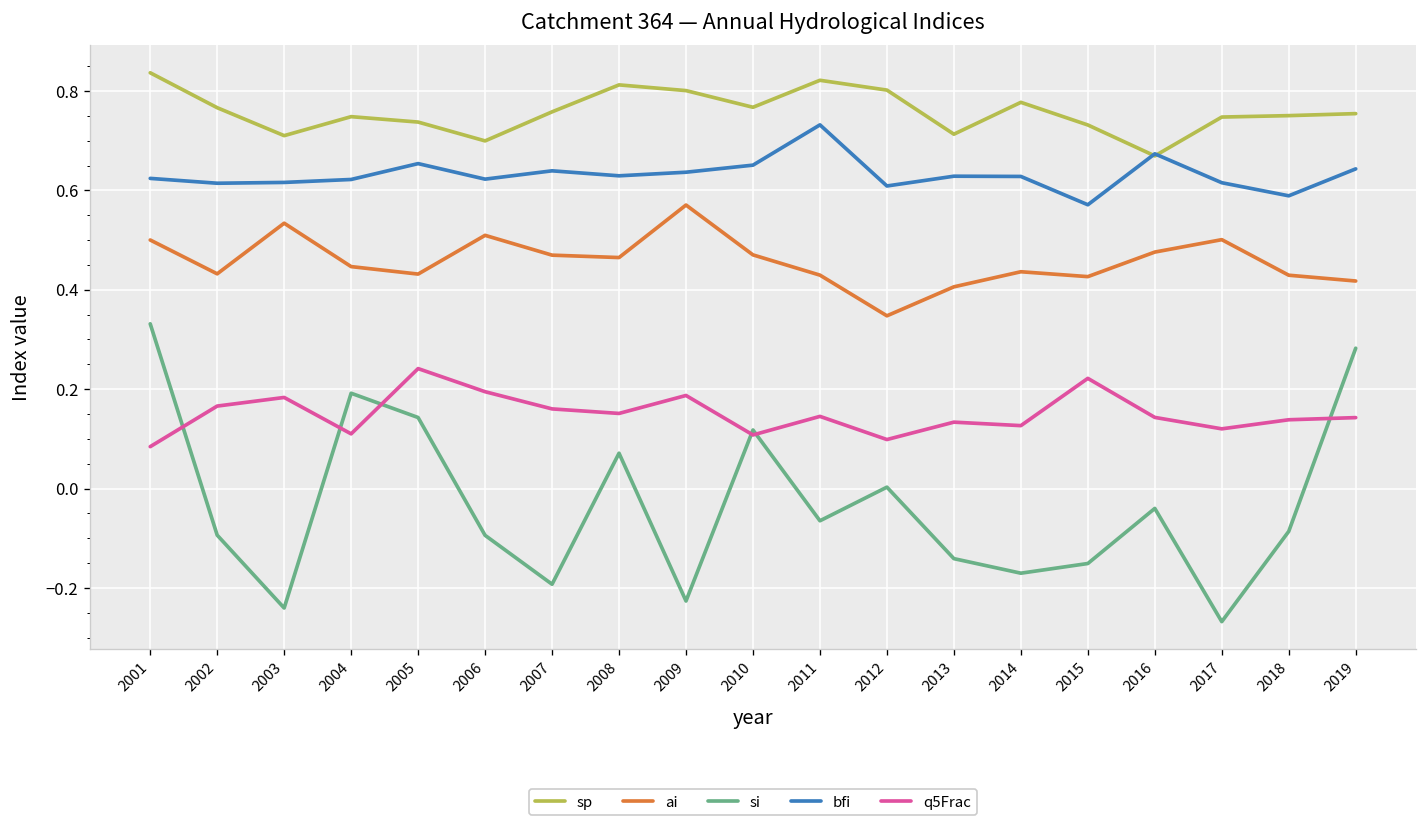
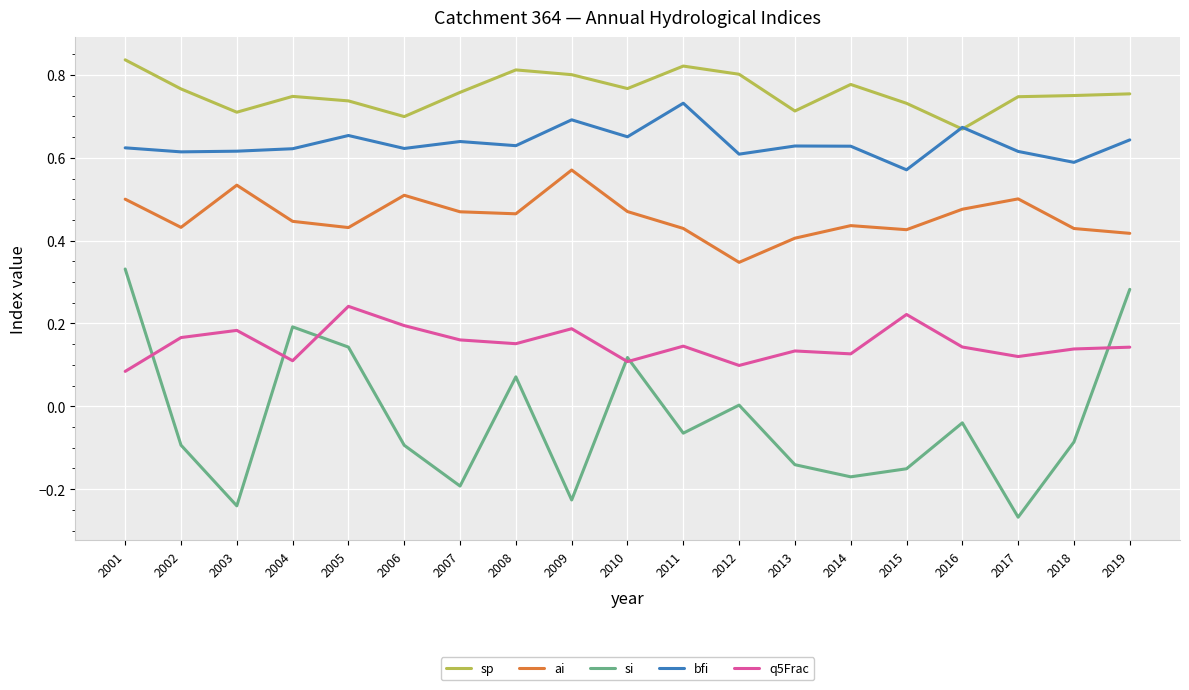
bfi, 2009: 0.64 -> 0.69
